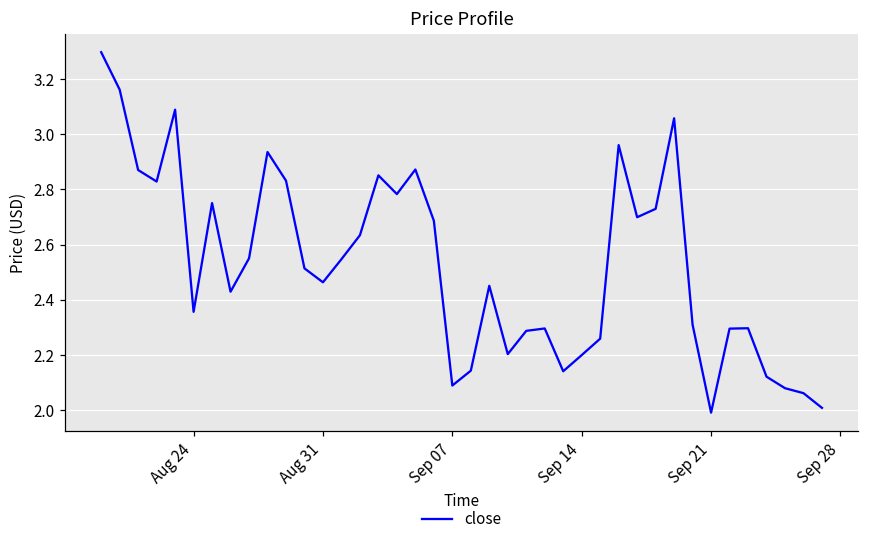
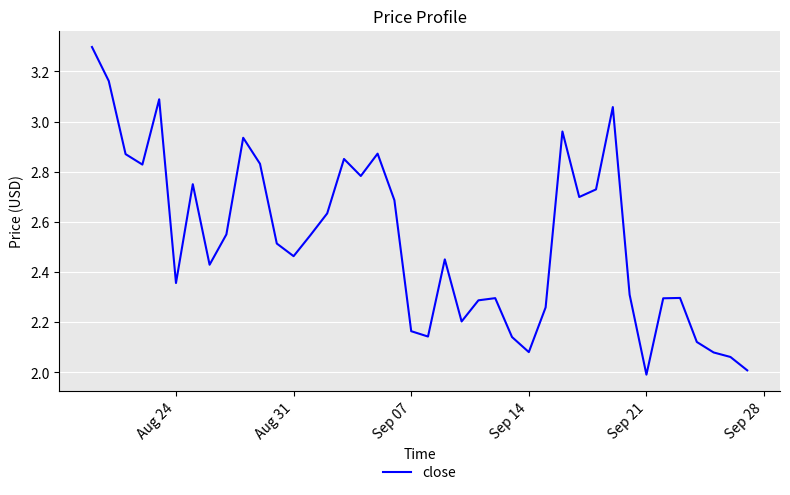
Sep 07: 2.09 -> 2.16
Sep 14: 2.20 -> 2.08
